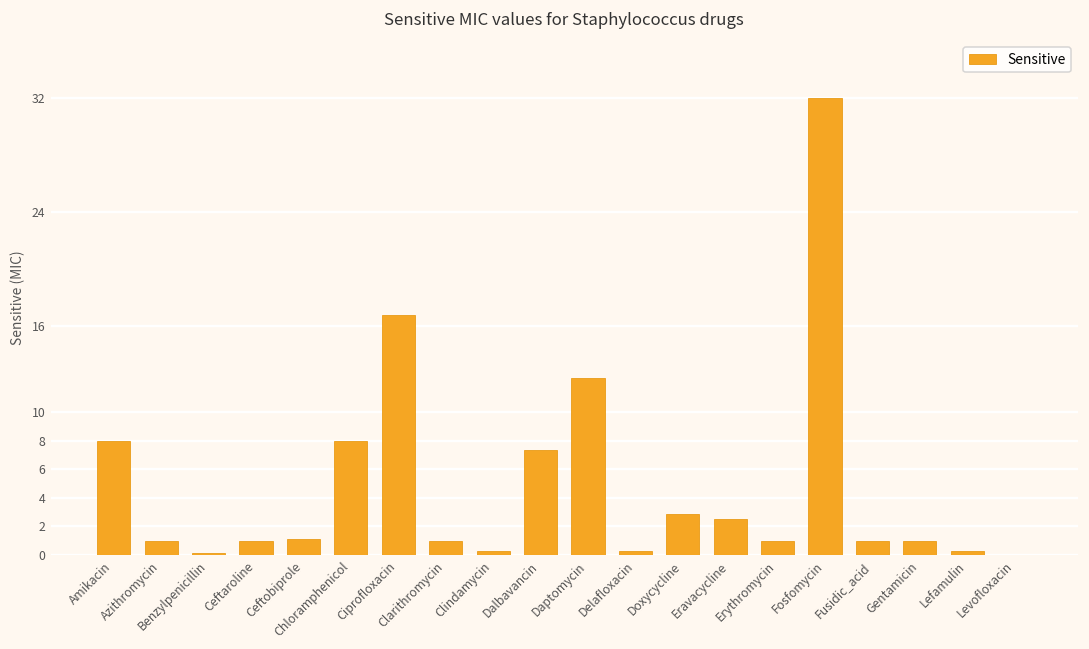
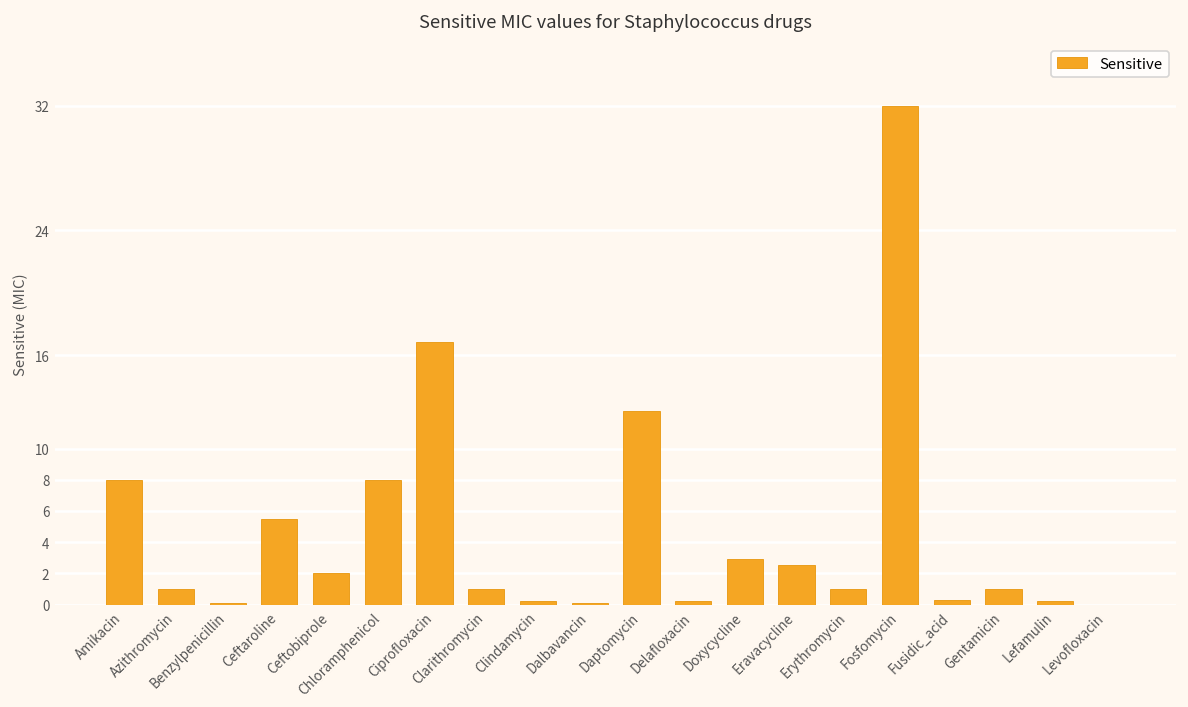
Ceftaroline: 1.0 -> 5.5
Ceftobiprole: 1.1 -> 2.0
Dalbavancin: 7.4 -> 0.1
Fusidic_acid: 1.0 -> 0.3
